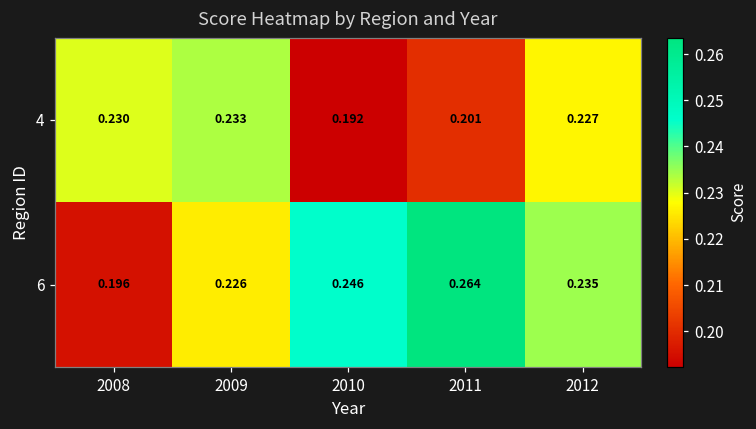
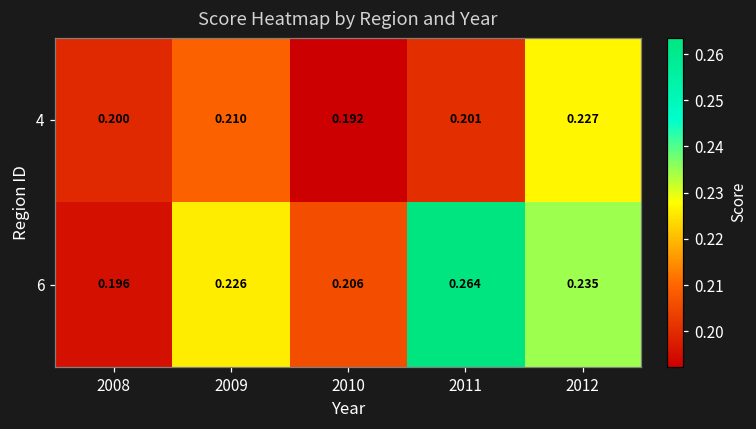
4, 2008: 0.230 -> 0.200
4, 2009: 0.233 -> 0.210
6, 2010: 0.246 -> 0.206
